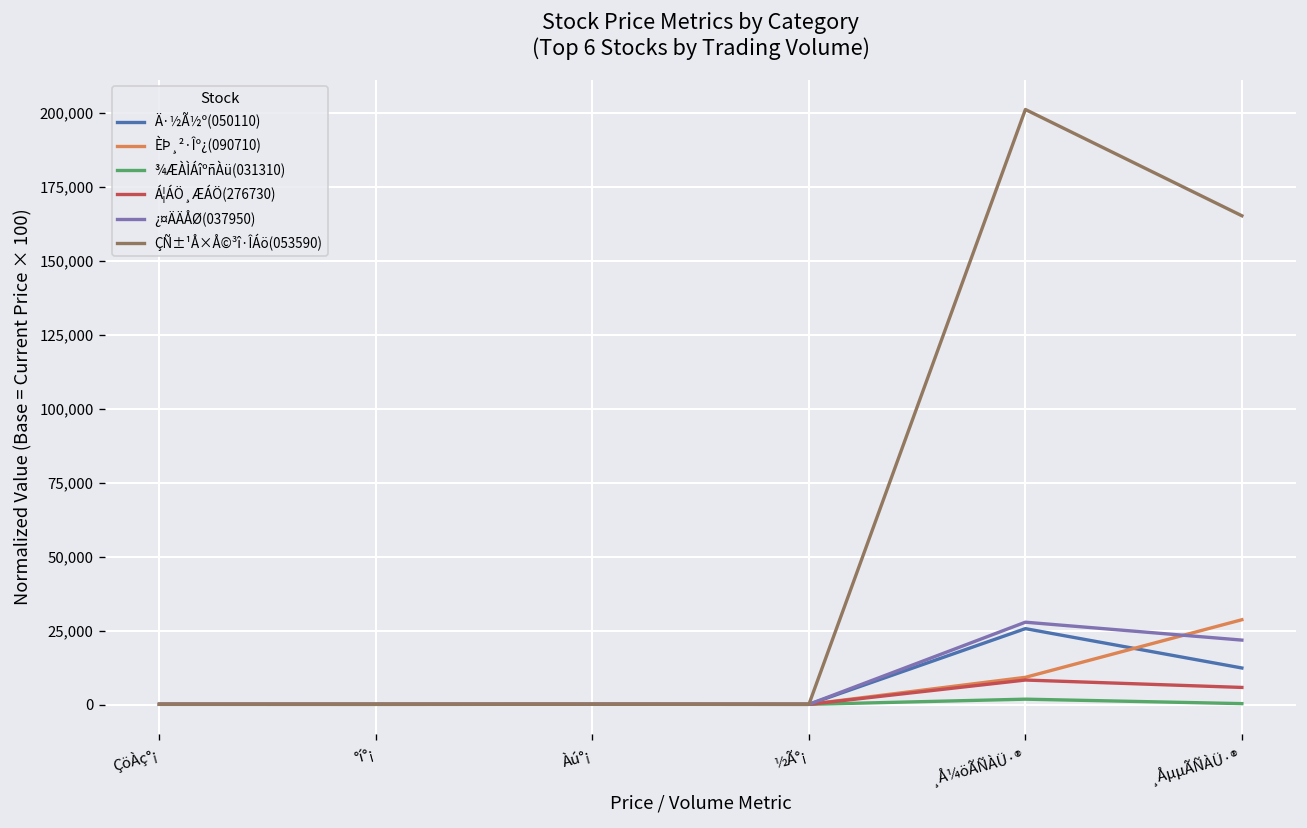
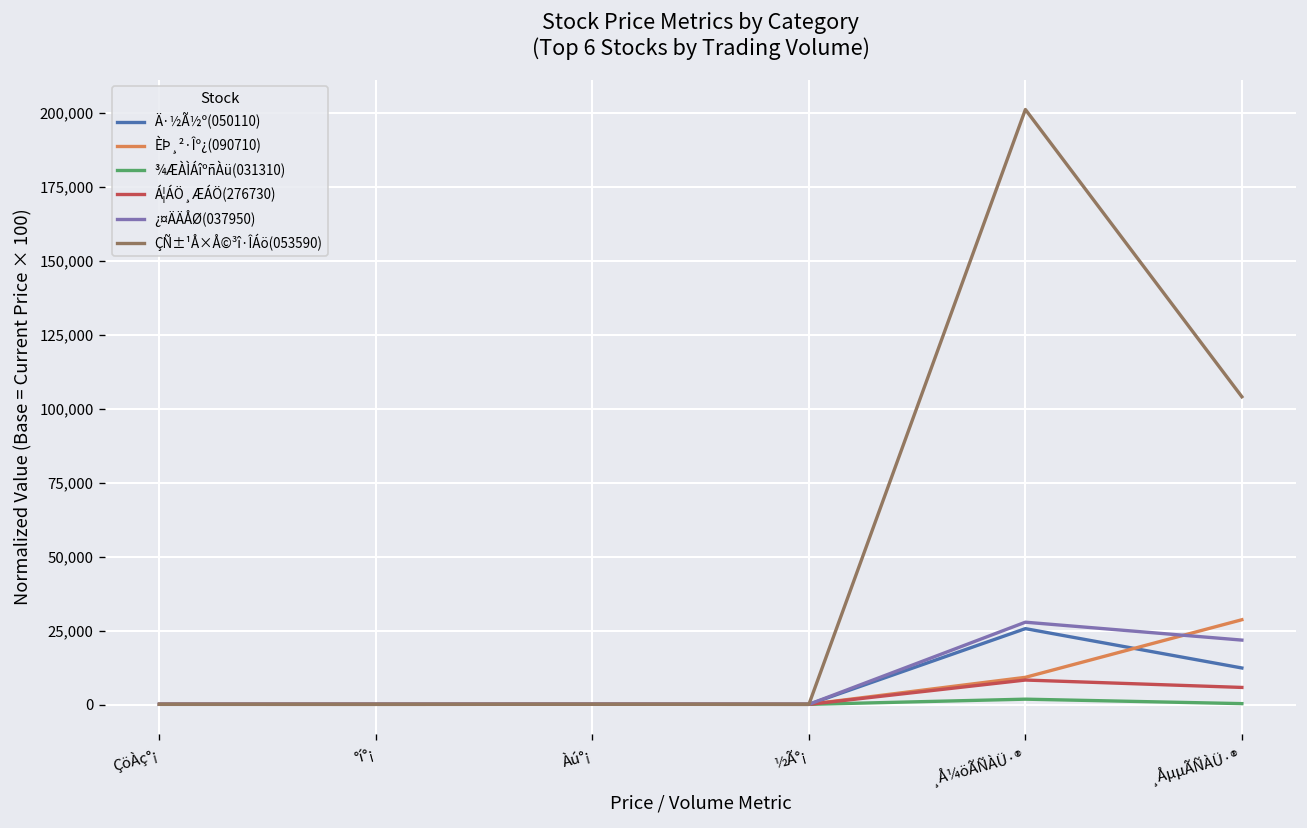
ÇÑ±¹Å×Å©³î·ÎÁö(053590), ¸ÅµµÃÑÀÜ·®: 165,000 -> 104,000
